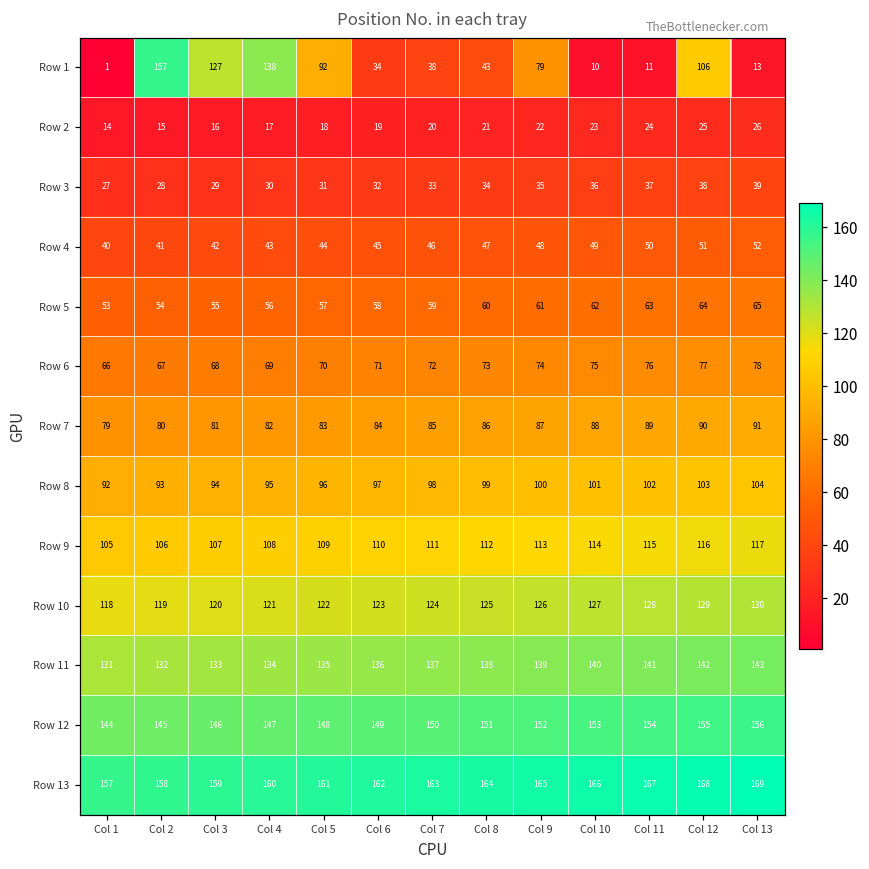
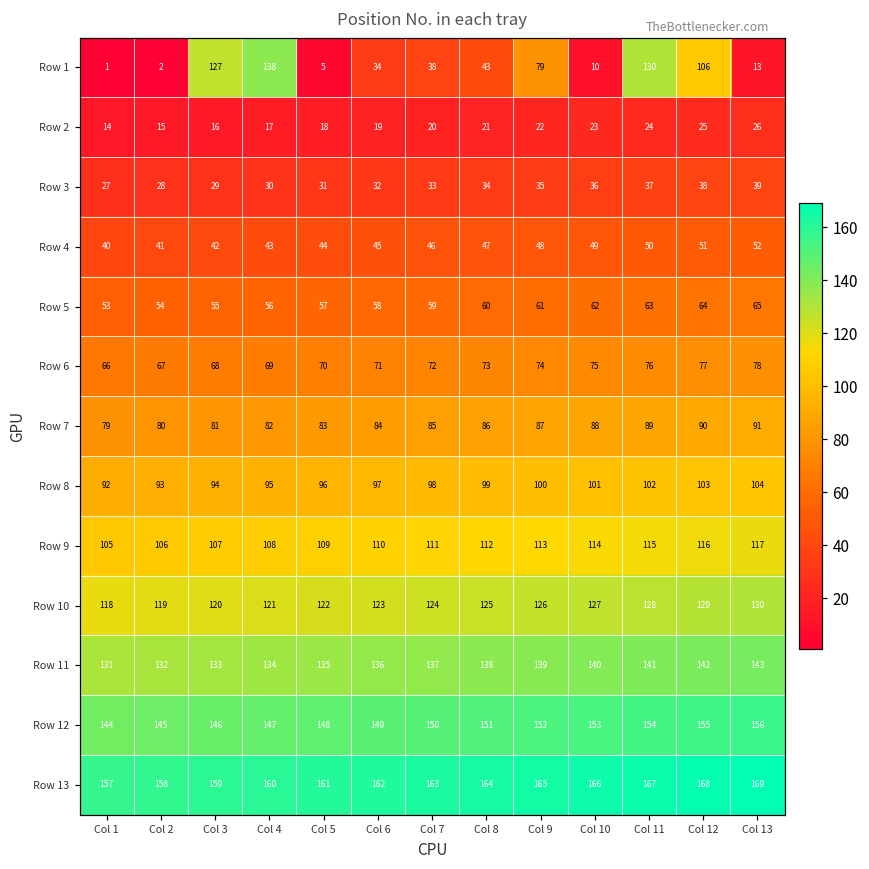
Row 1, Col 2: 157 -> 2
Row 1, Col 5: 92 -> 5
Row 1, Col 11: 11 -> 130
